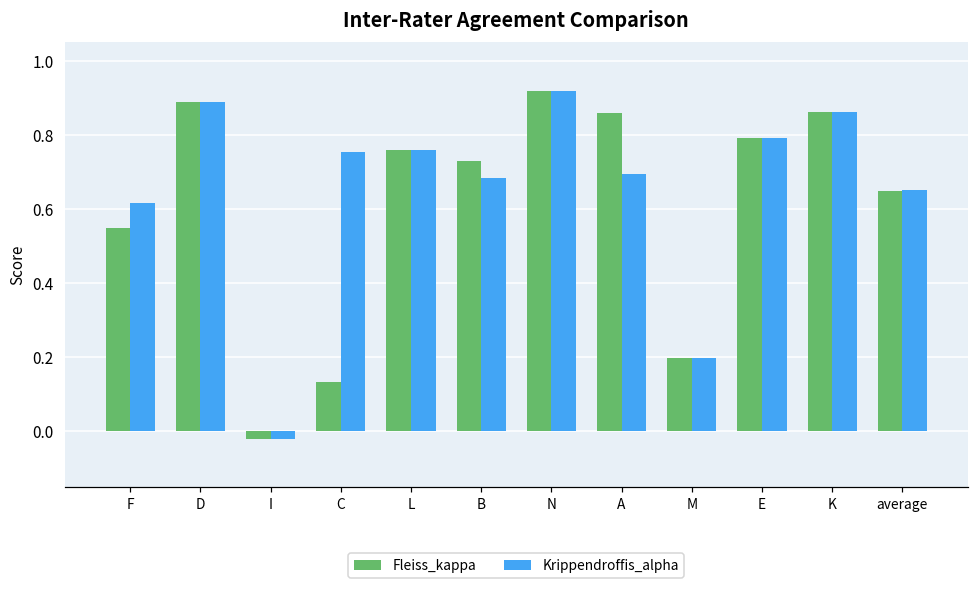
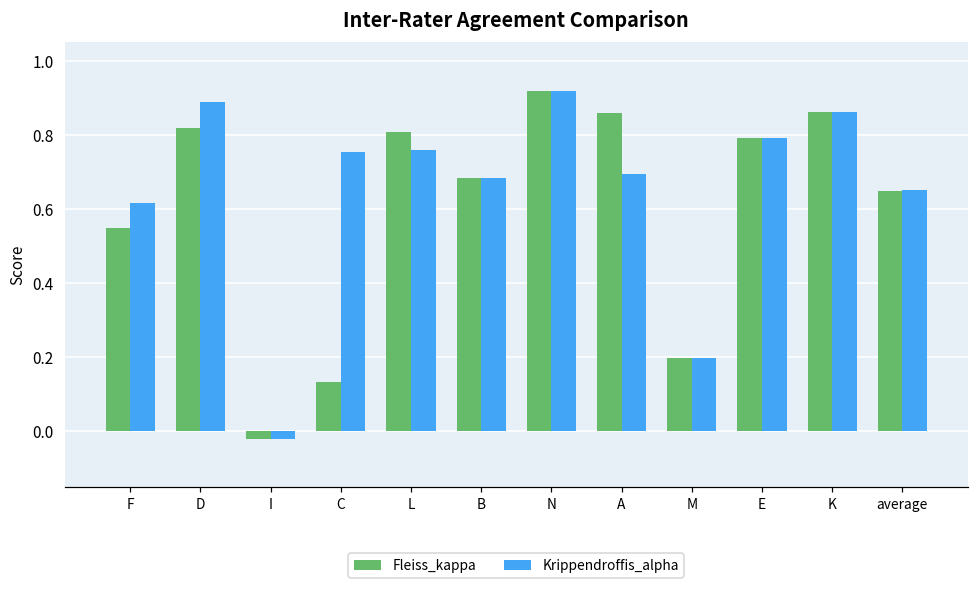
Fleiss_kappa, D: 0.89 -> 0.82
Fleiss_kappa, L: 0.76 -> 0.81
Fleiss_kappa, B: 0.73 -> 0.68
